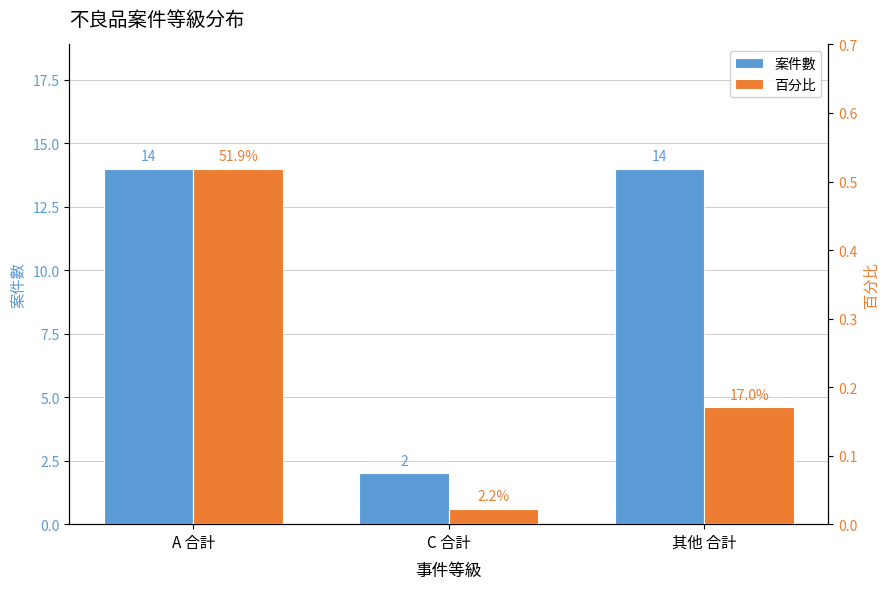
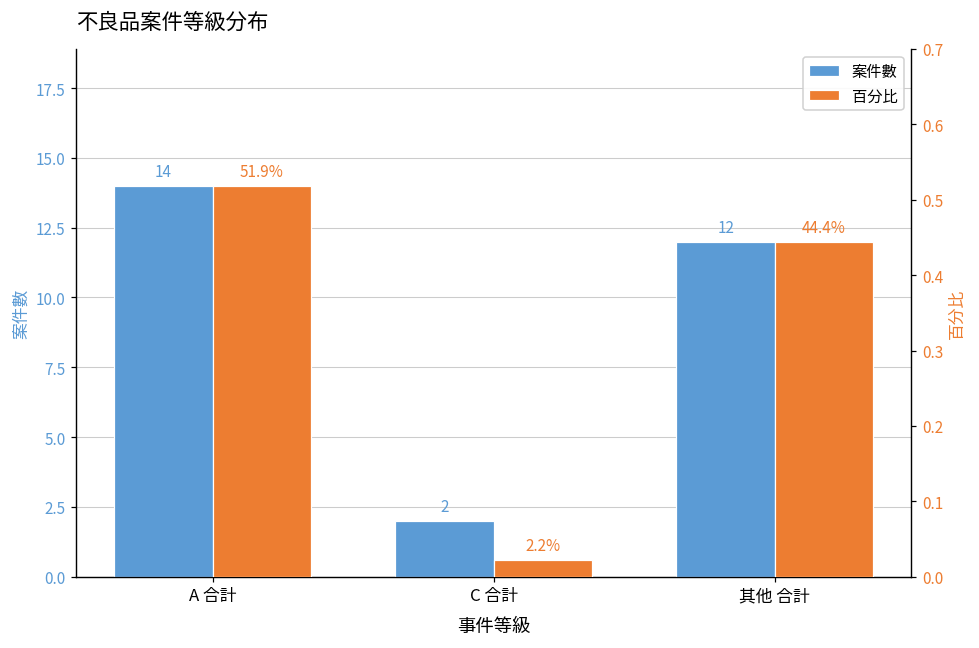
案件數, 其他 合計: 14 -> 12
百分比, 其他 合計: 17.0% -> 44.4%
